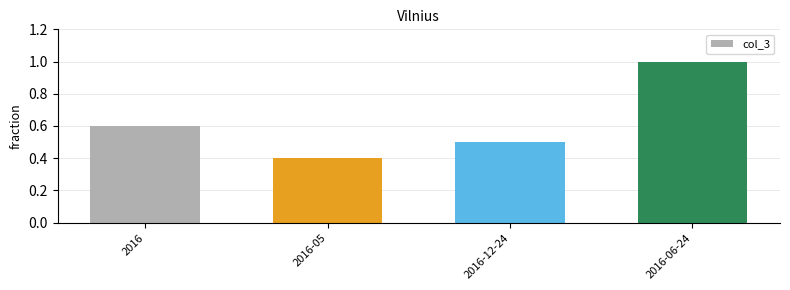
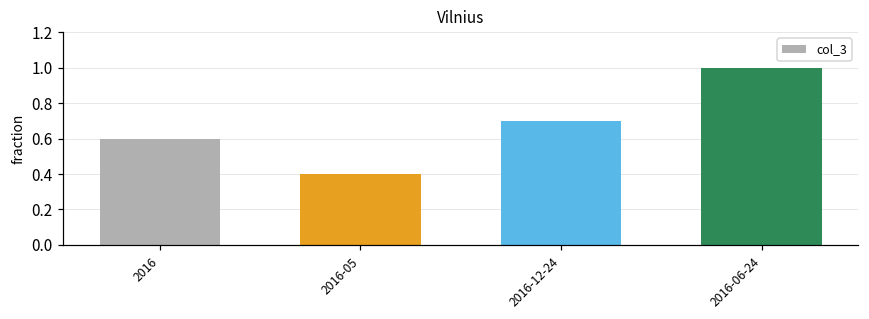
2016-12-24: 0.5 -> 0.7
